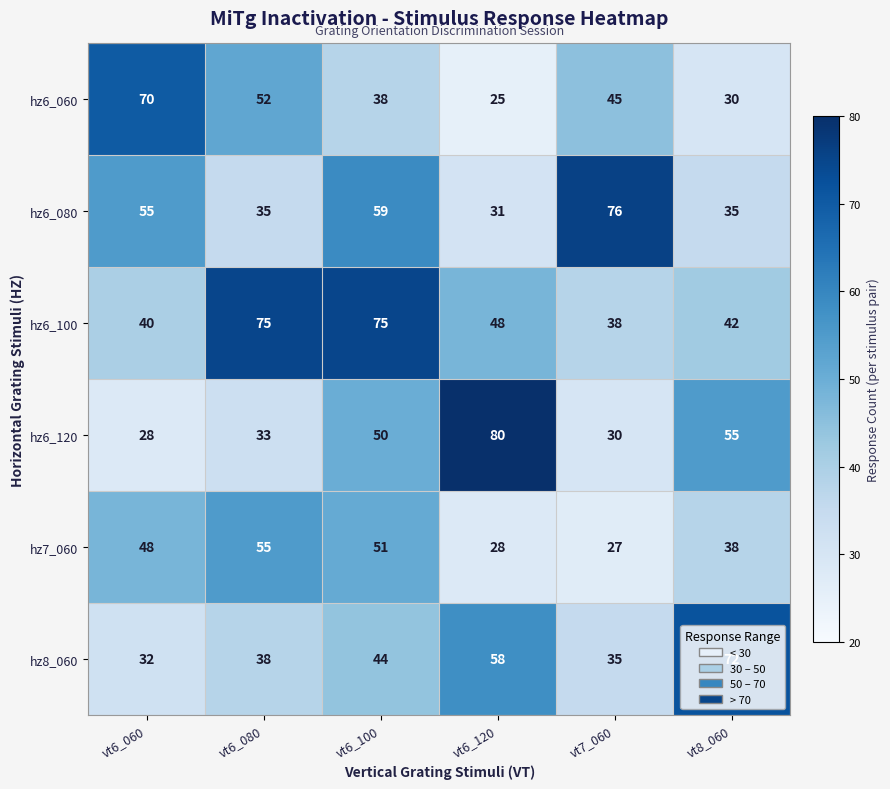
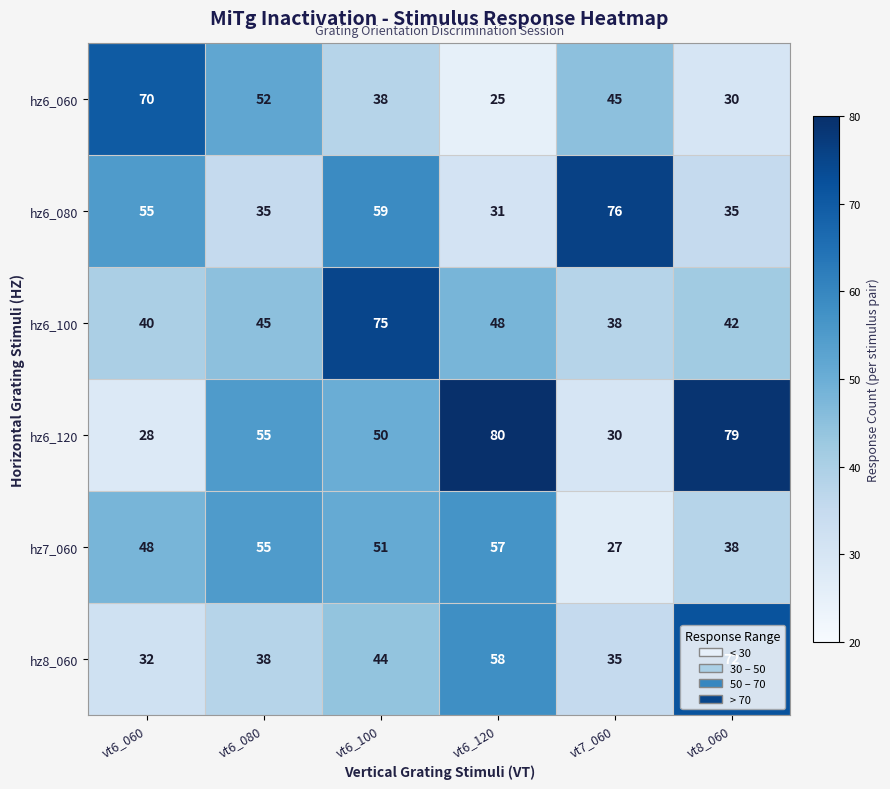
hz6_100, vt6_080: 75 -> 45
hz6_120, vt6_080: 33 -> 55
hz6_120, vt8_060: 55 -> 79
hz7_060, vt6_120: 28 -> 57
